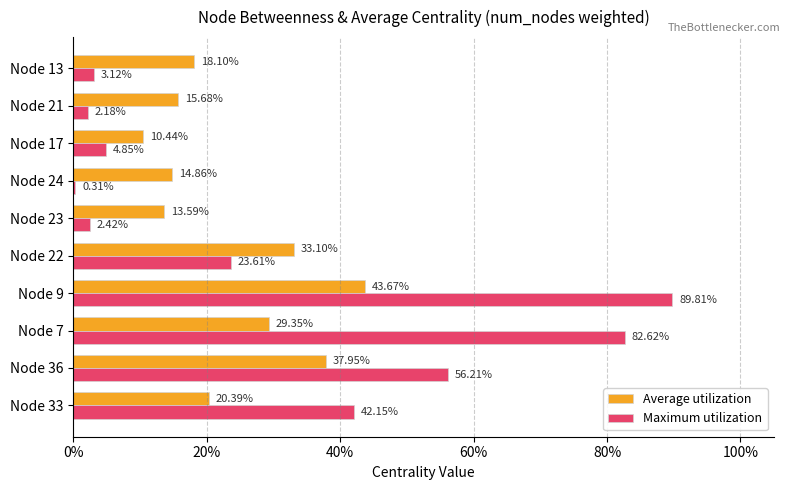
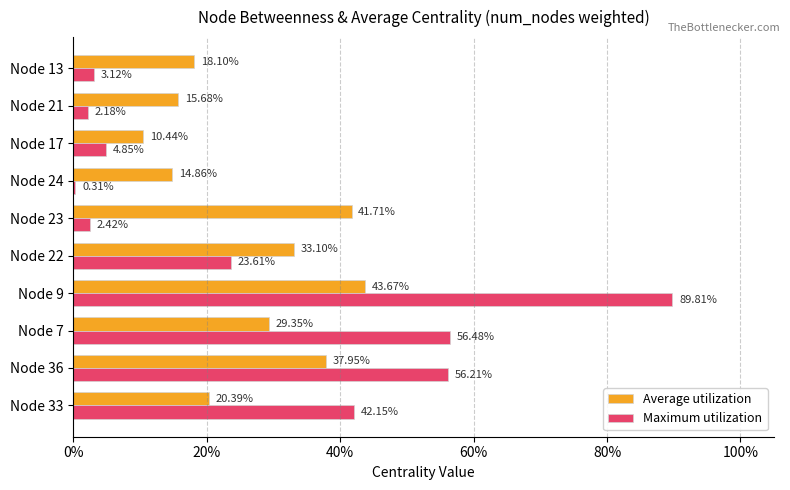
Average utilization, Node 23: 13.59% -> 41.71%
Maximum utilization, Node 7: 82.62% -> 56.48%
